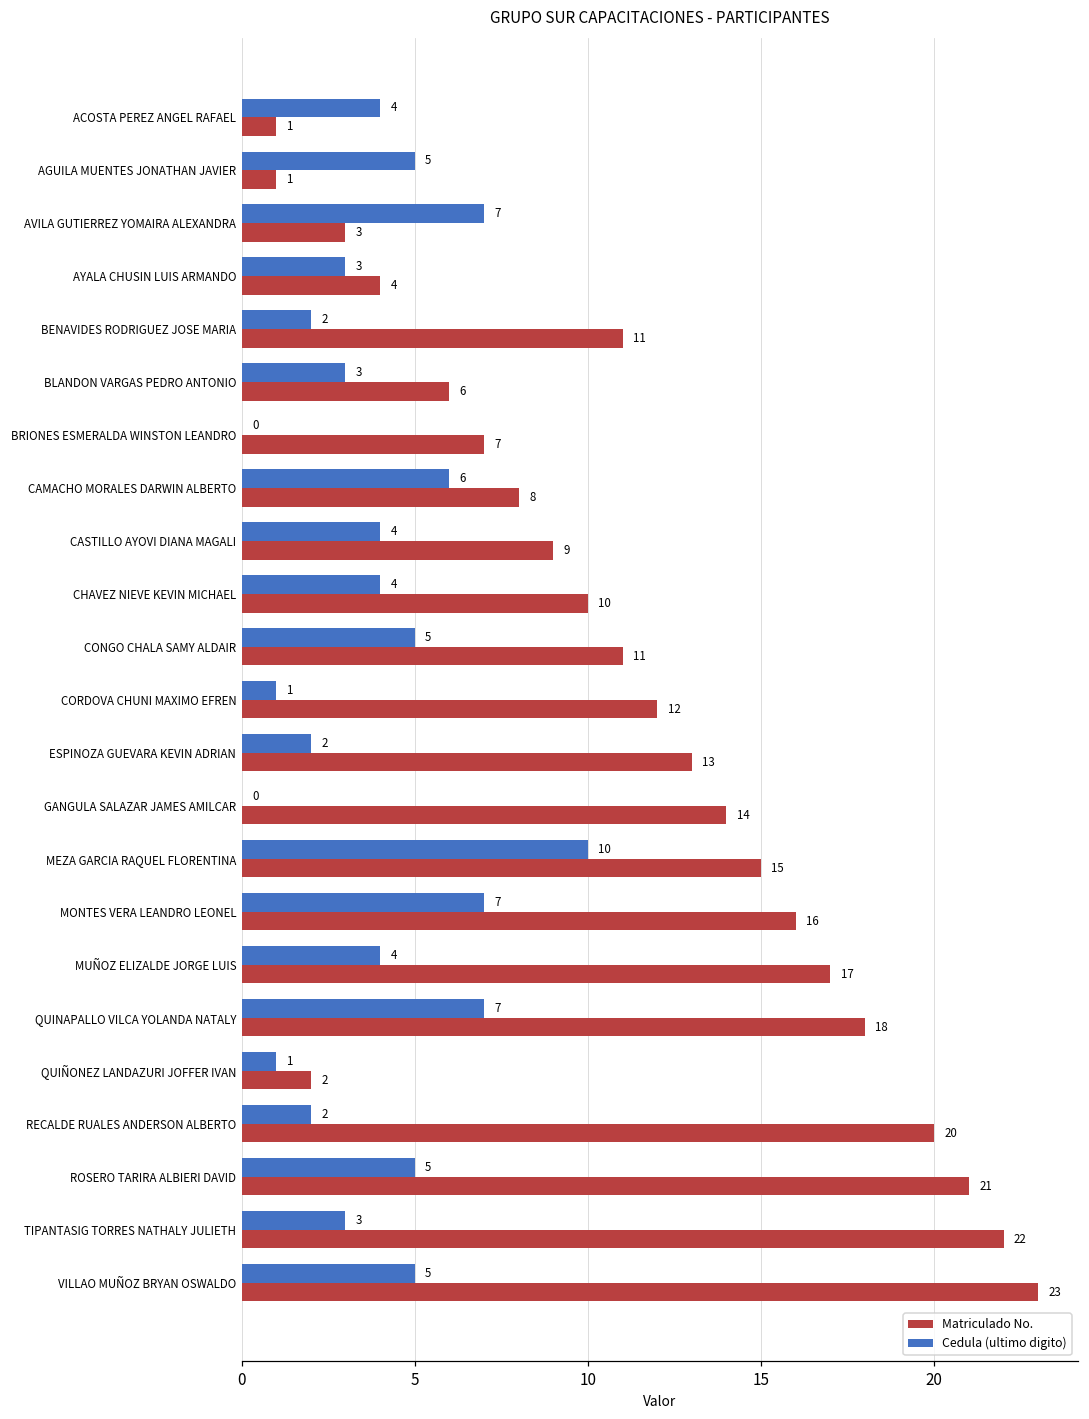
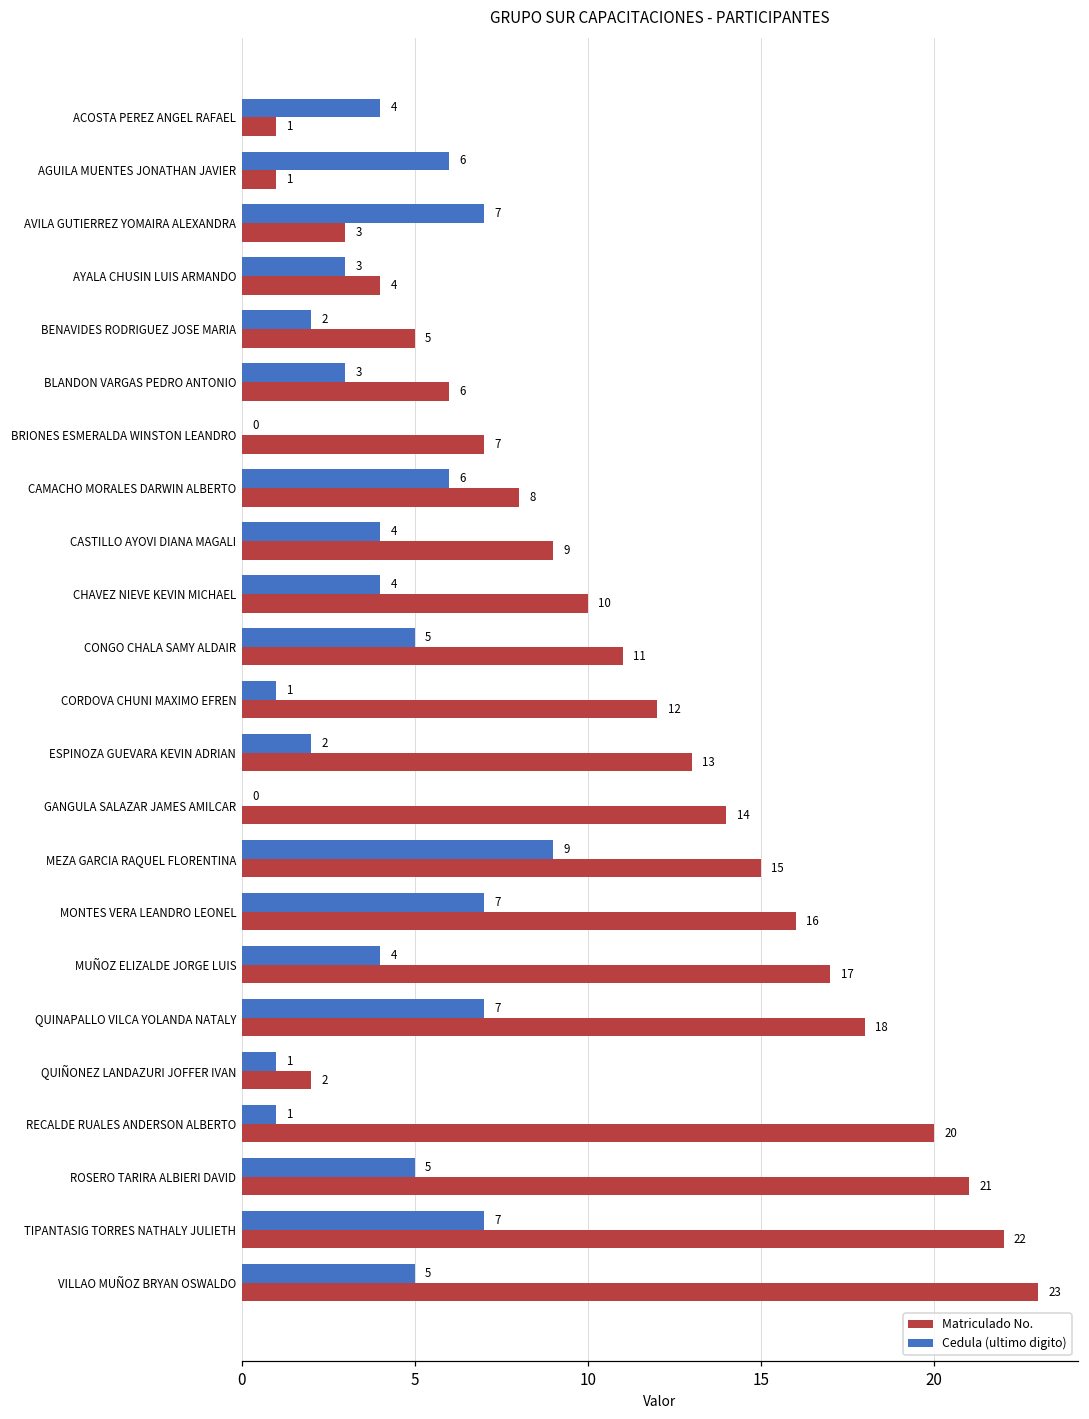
Cedula (ultimo digito), AGUILA MUENTES JONATHAN JAVIER: 5 -> 6
Matriculado No., BENAVIDES RODRIGUEZ JOSE MARIA: 11 -> 5
Cedula (ultimo digito), MEZA GARCIA RAQUEL FLORENTINA: 10 -> 9
Cedula (ultimo digito), RECALDE RUALES ANDERSON ALBERTO: 2 -> 1
Cedula (ultimo digito), TIPANTASIG TORRES NATHALY JULIETH: 3 -> 7
